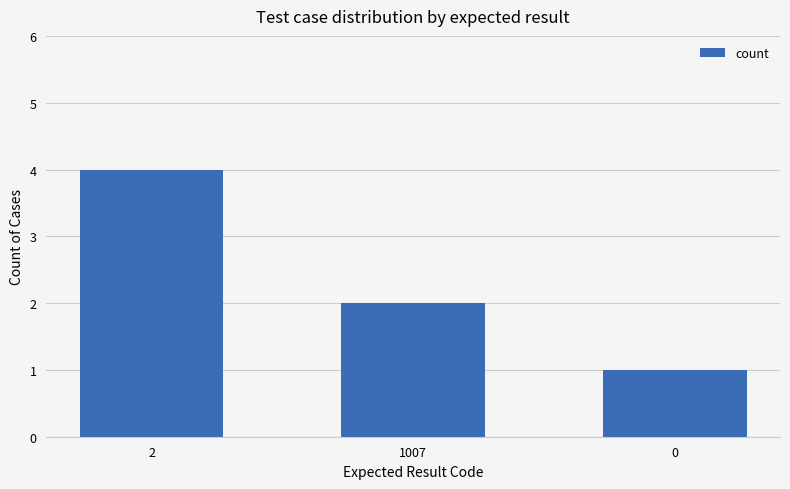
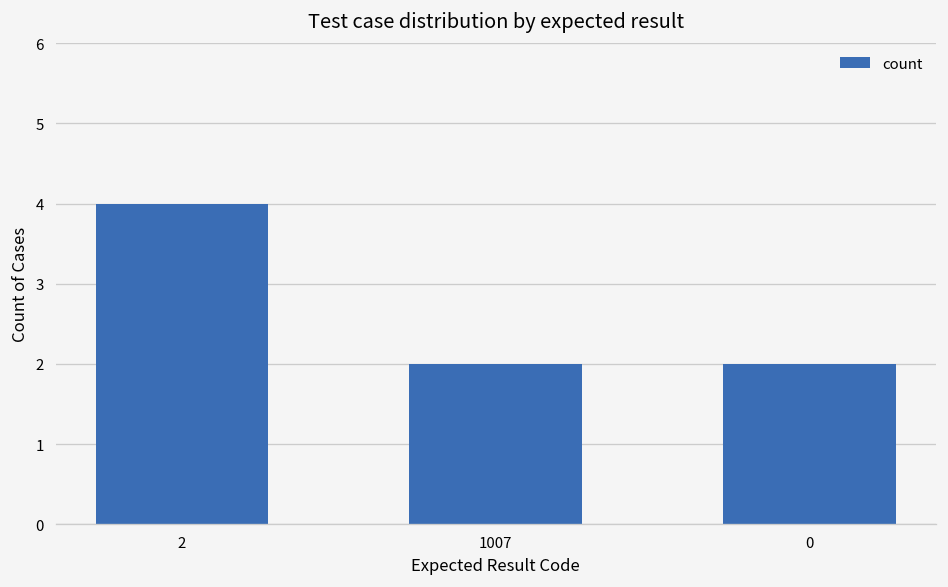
0: 1 -> 2
